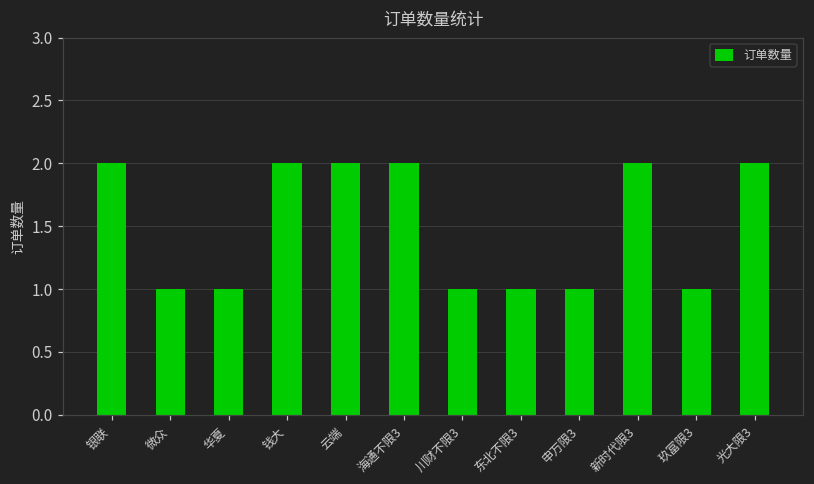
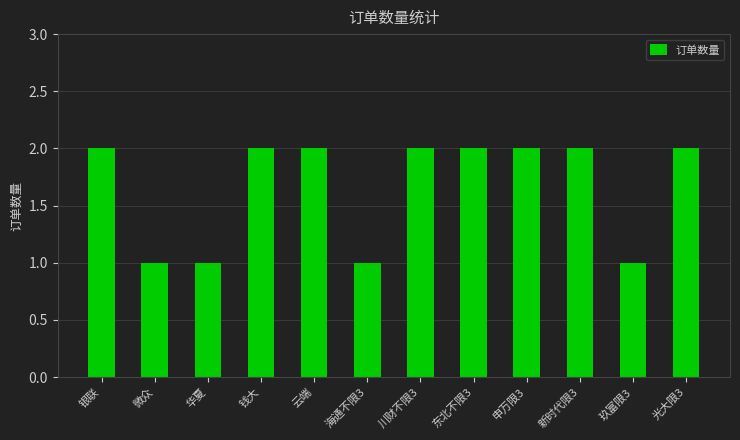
海通不限3: 2 -> 1
川财不限3: 1 -> 2
东北不限3: 1 -> 2
申万限3: 1 -> 2
